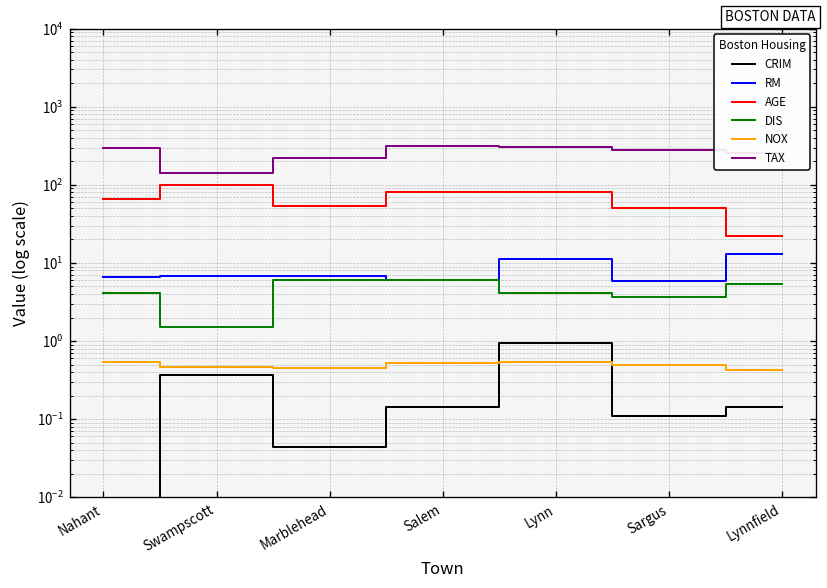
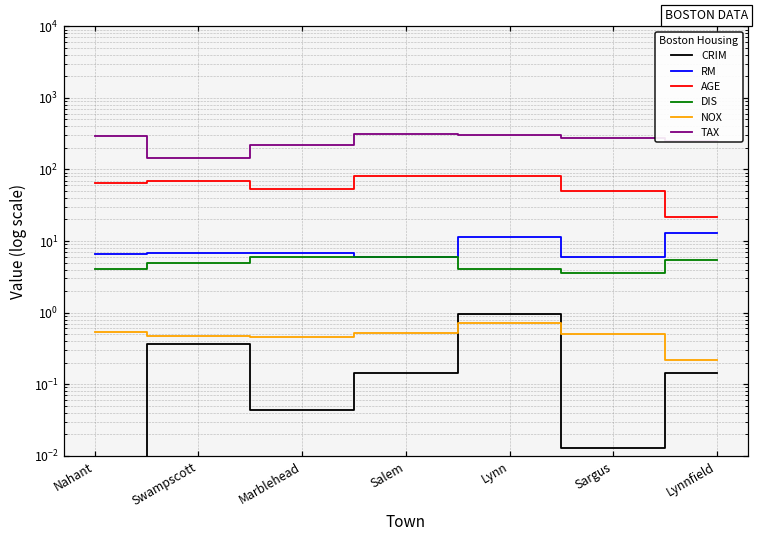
AGE, Swampscott: 100 -> 70
DIS, Swampscott: 1.5 -> 5
NOX, Lynn: 0.5 -> 0.7
CRIM, Sargus: 0.11 -> 0.013
NOX, Lynnfield: 0.4 -> 0.22
